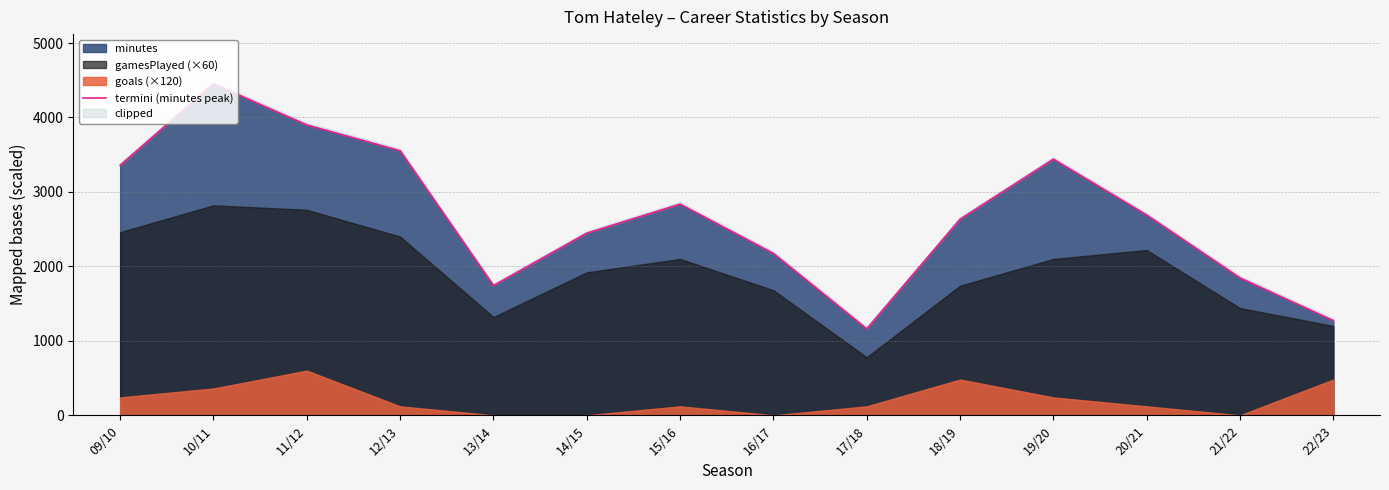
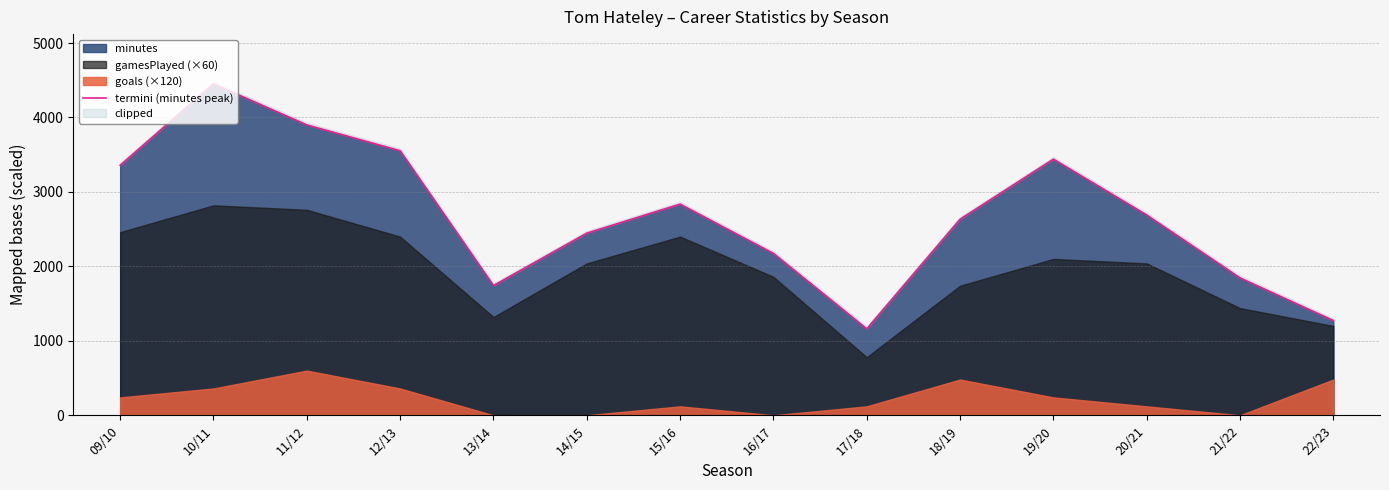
goals (×120), 12/13: 100 -> 400
gamesPlayed (×60), 14/15: 1900 -> 2000
gamesPlayed (×60), 15/16: 2100 -> 2400
gamesPlayed (×60), 16/17: 1700 -> 1900
gamesPlayed (×60), 20/21: 2200 -> 2000
